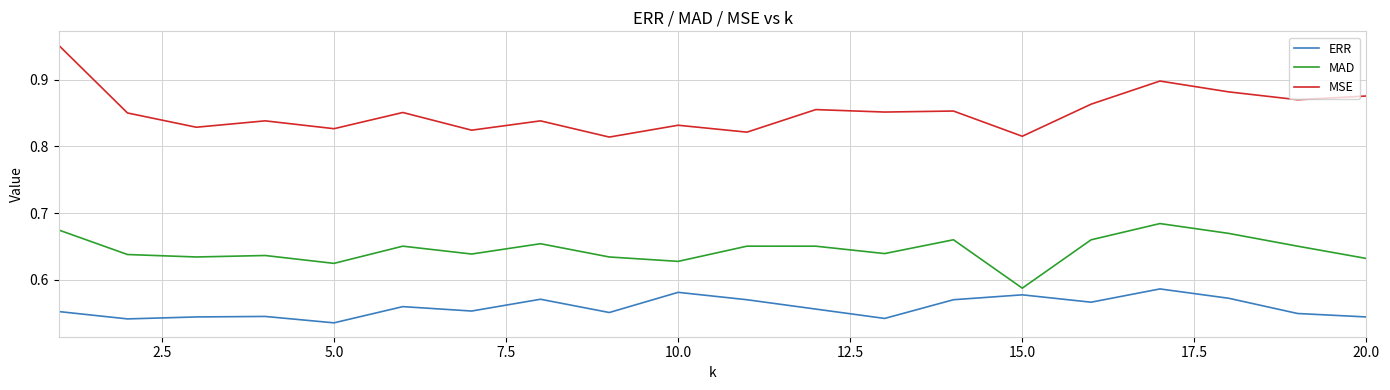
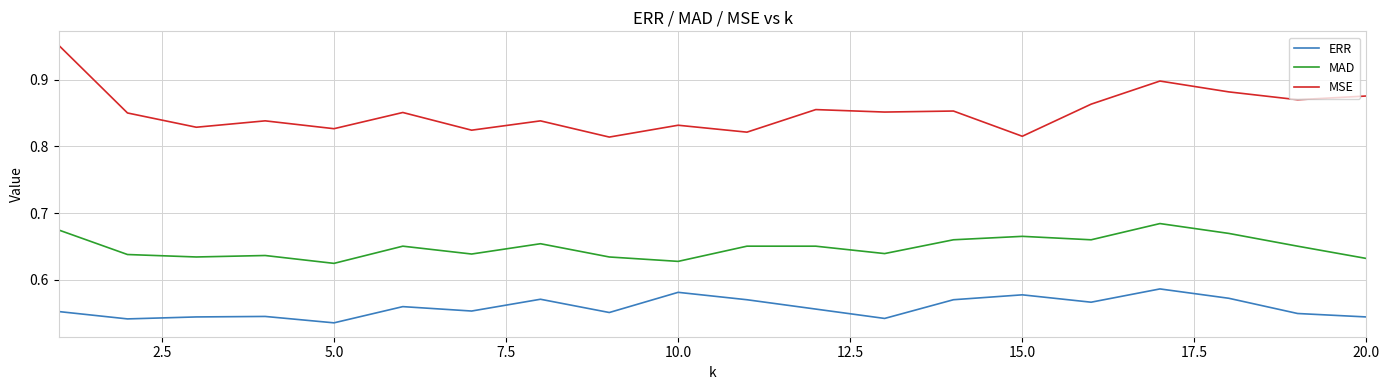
MAD, 15.0: 0.59 -> 0.67
